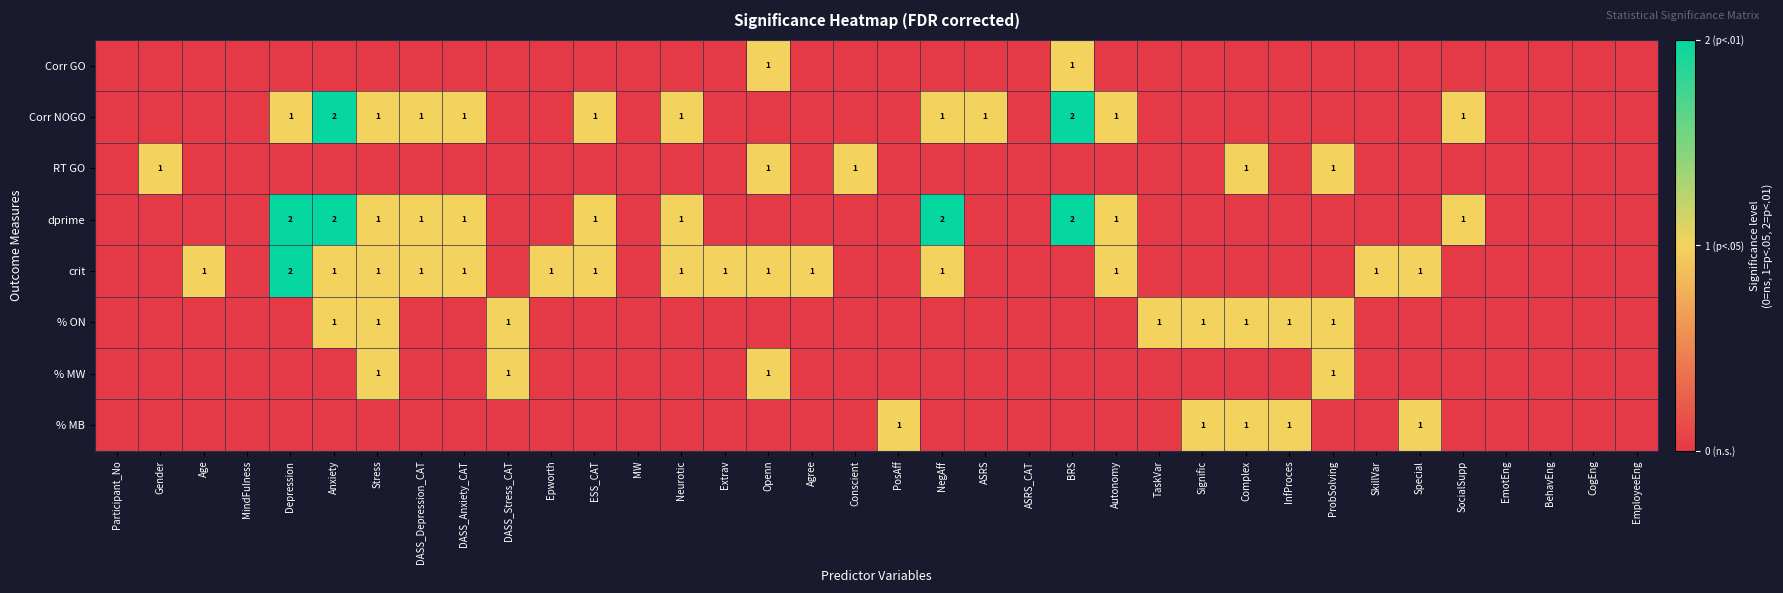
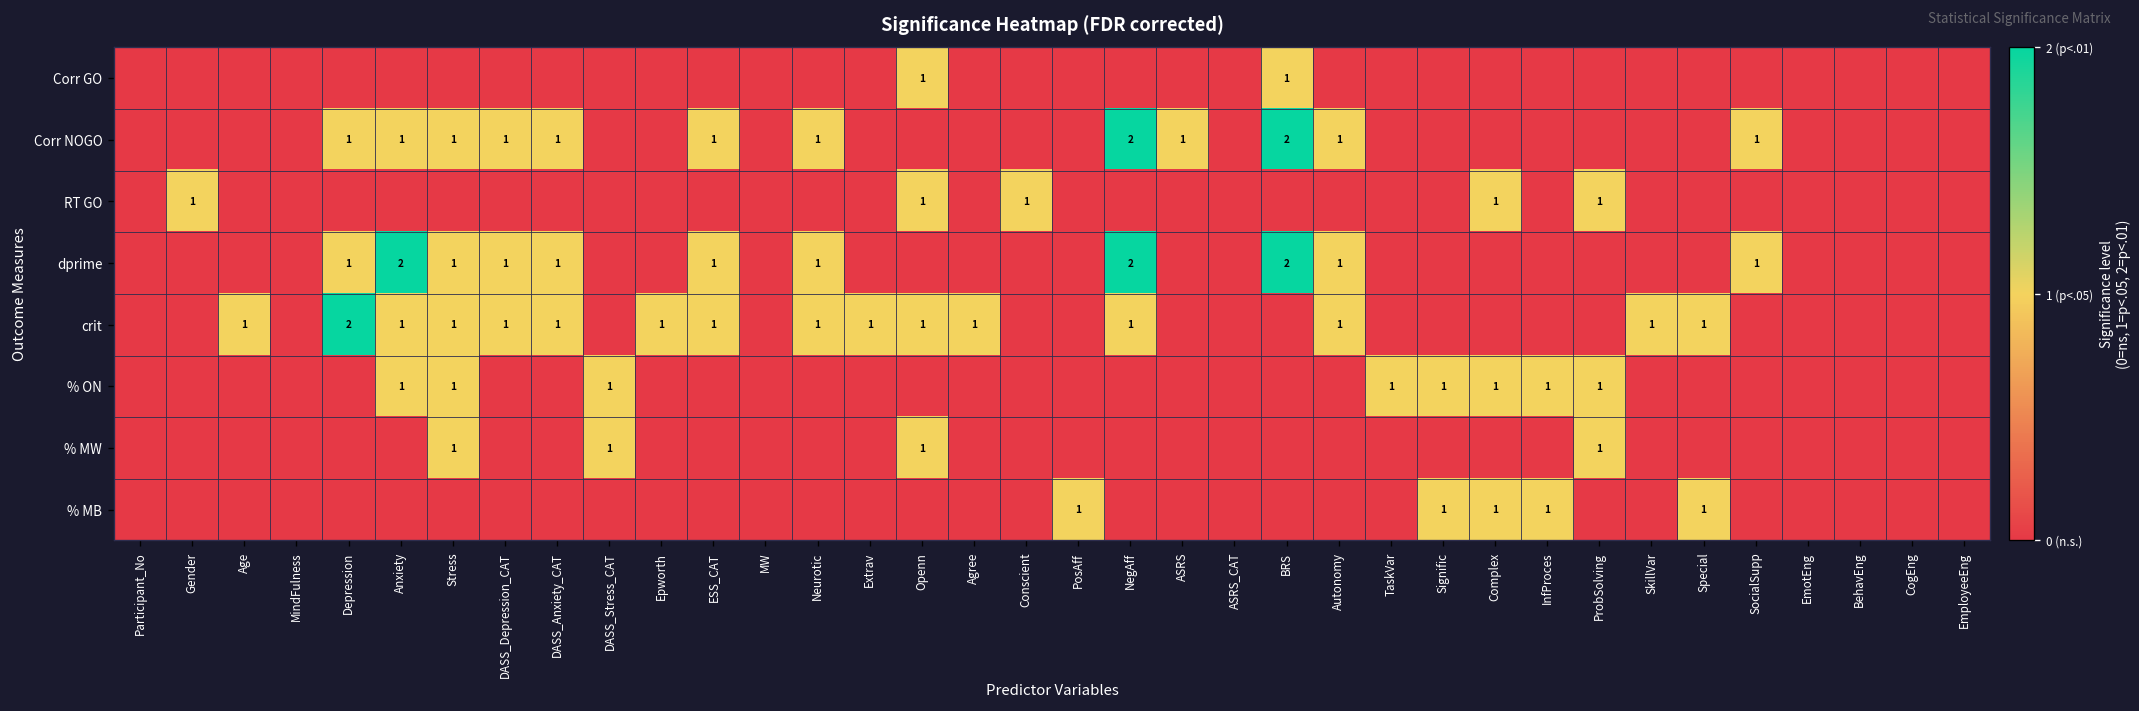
Corr NOGO, Anxiety: 2 -> 1
Corr NOGO, NegAff: 1 -> 2
dprime, Depression: 2 -> 1
